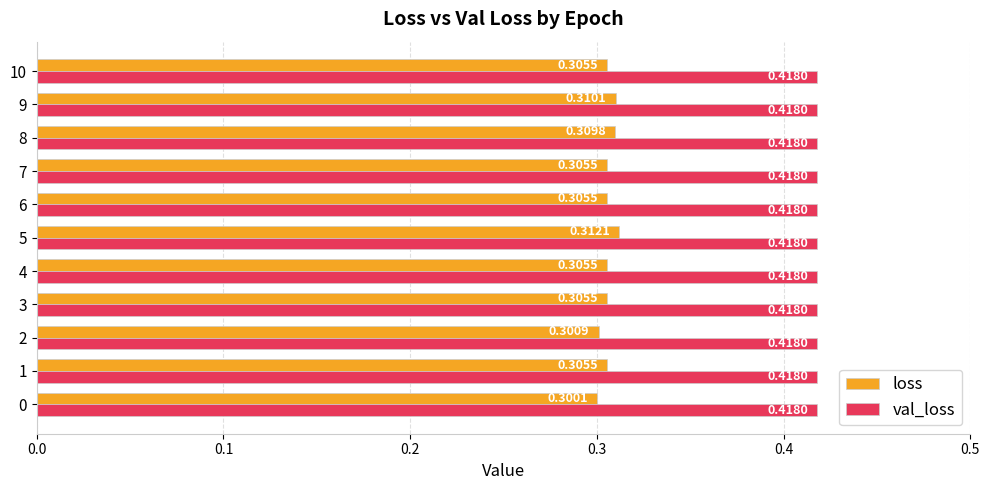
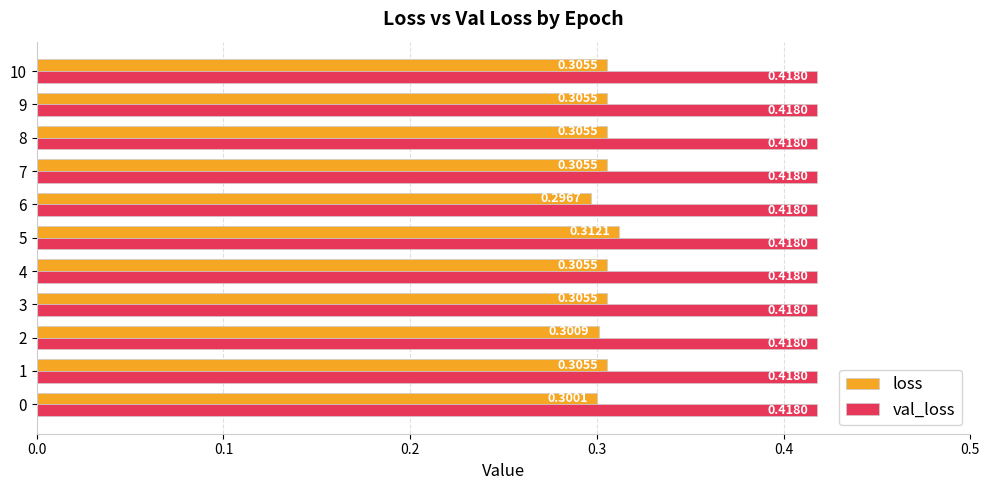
loss, 9: 0.3101 -> 0.3055
loss, 8: 0.3098 -> 0.3055
loss, 6: 0.3055 -> 0.2967
